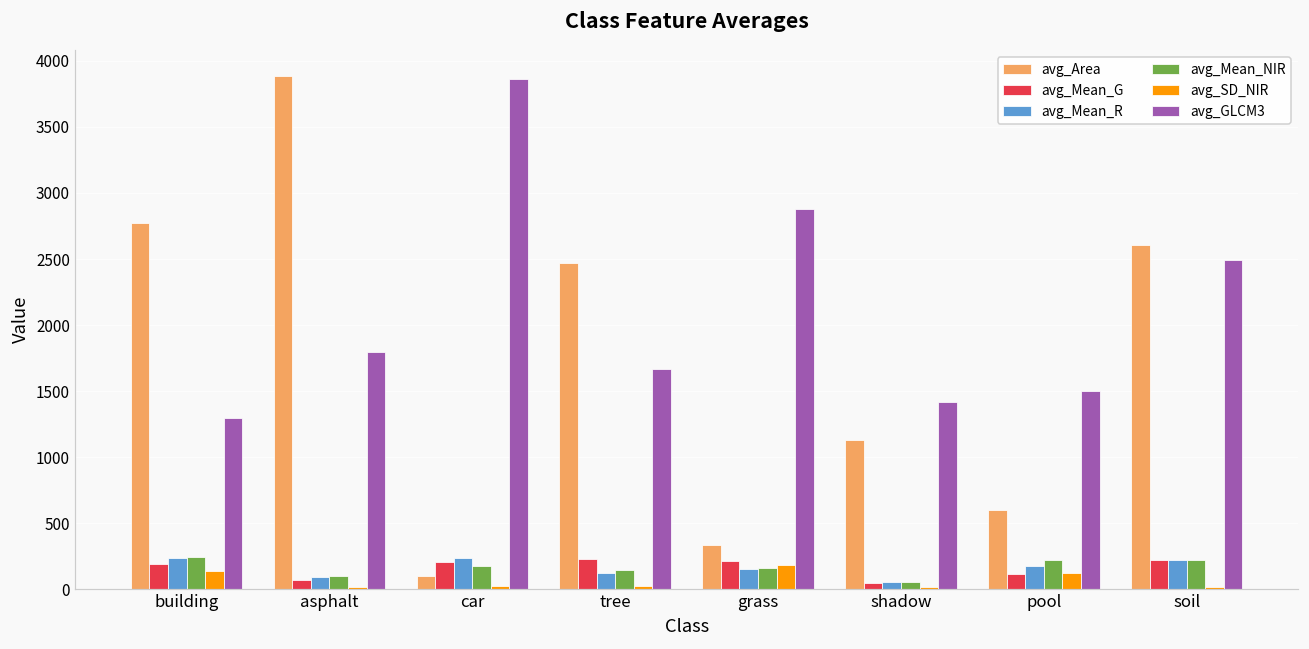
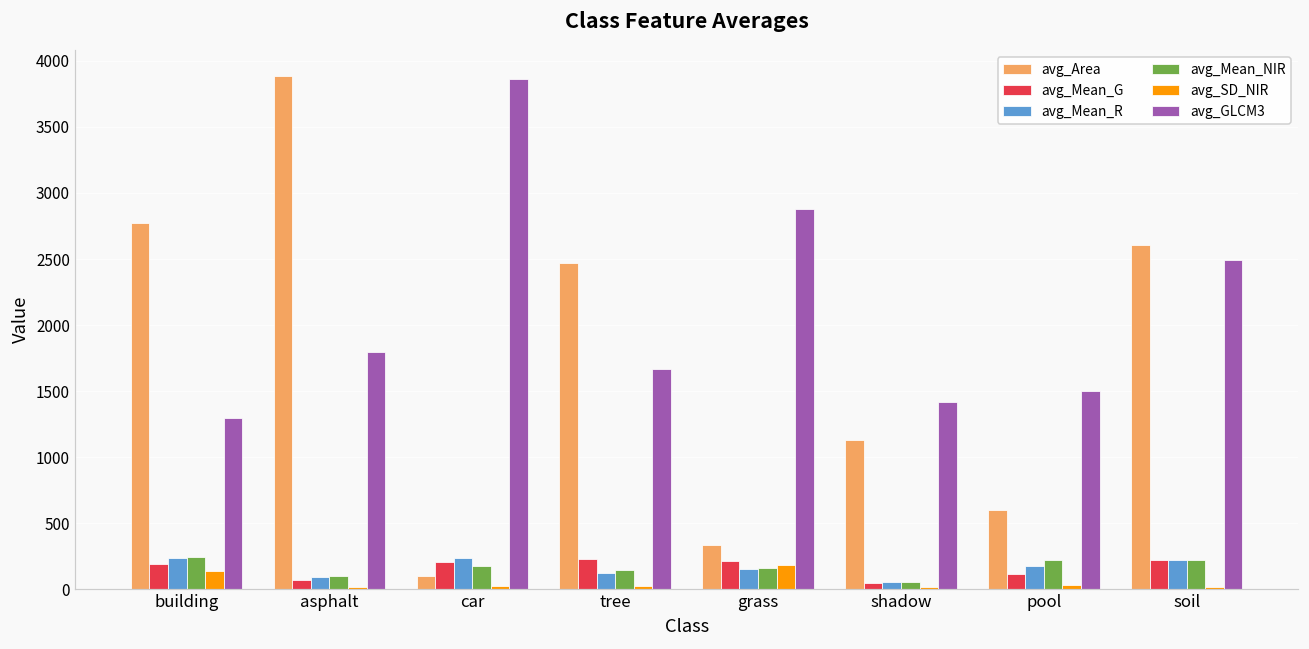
avg_SD_NIR, pool: 120 -> 30
